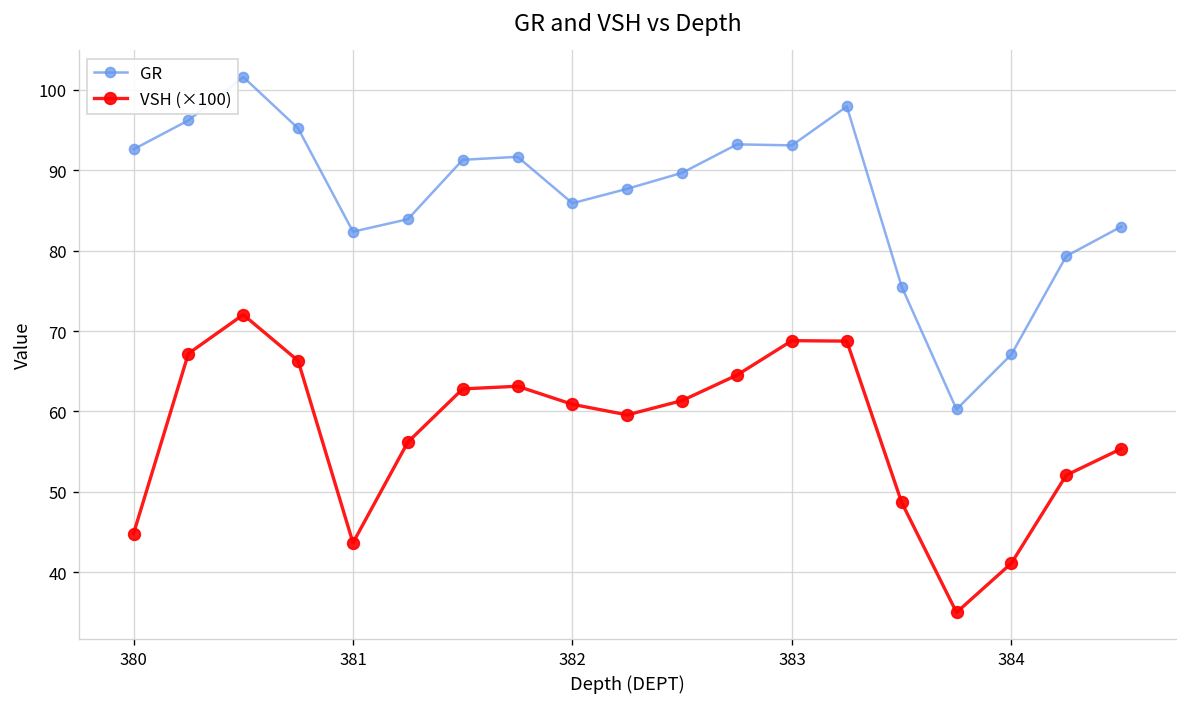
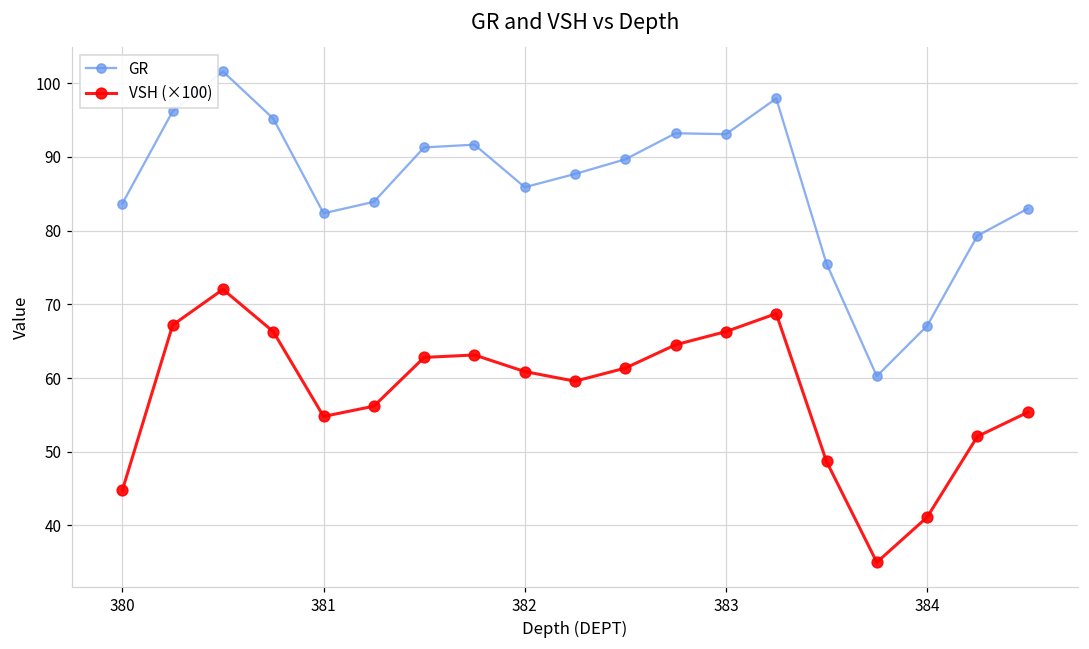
GR, 380: 93 -> 84
VSH (×100), 381: 44 -> 55
VSH (×100), 383: 69 -> 66
